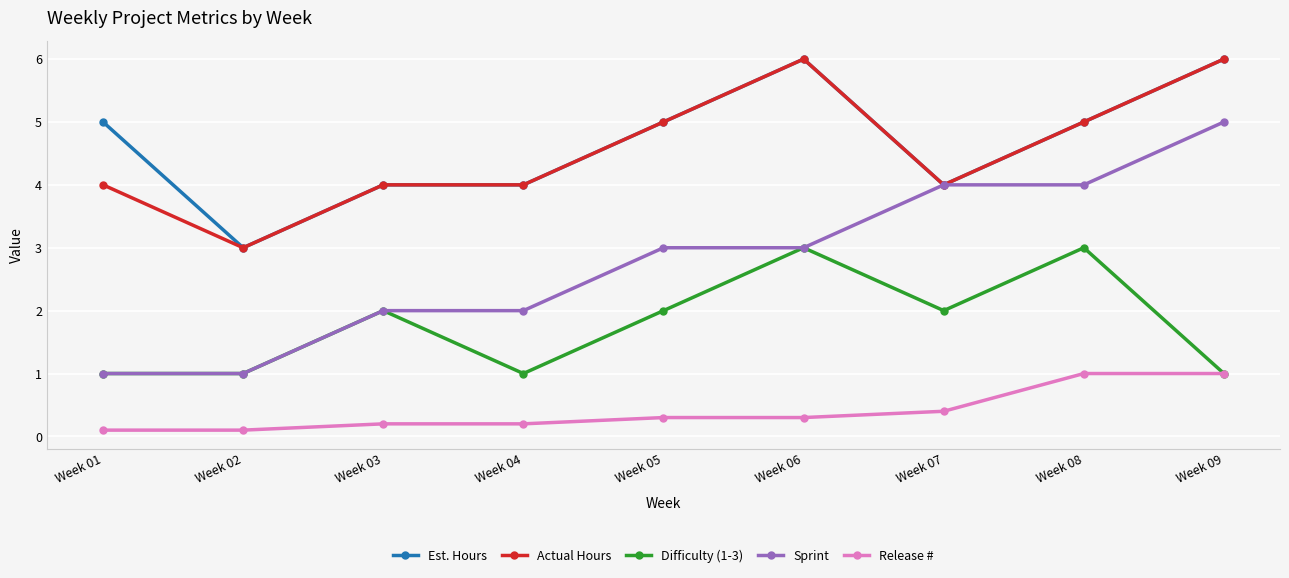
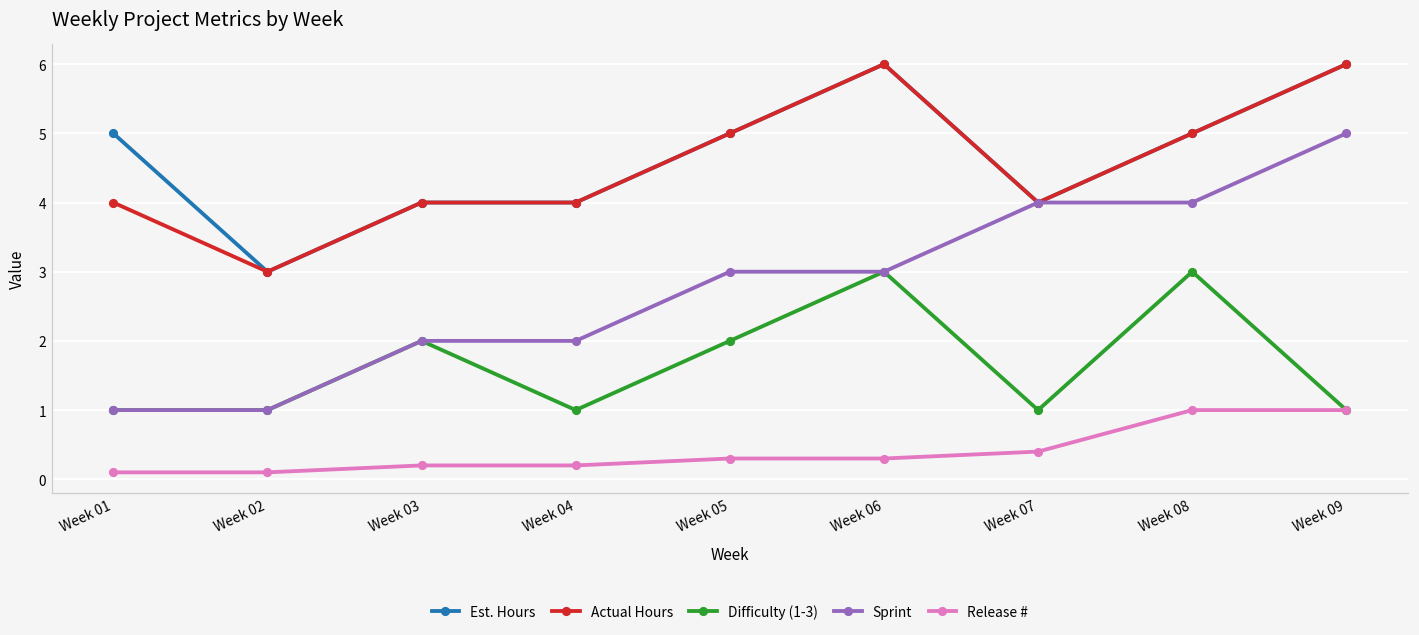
Difficulty (1-3), Week 07: 2 -> 1
